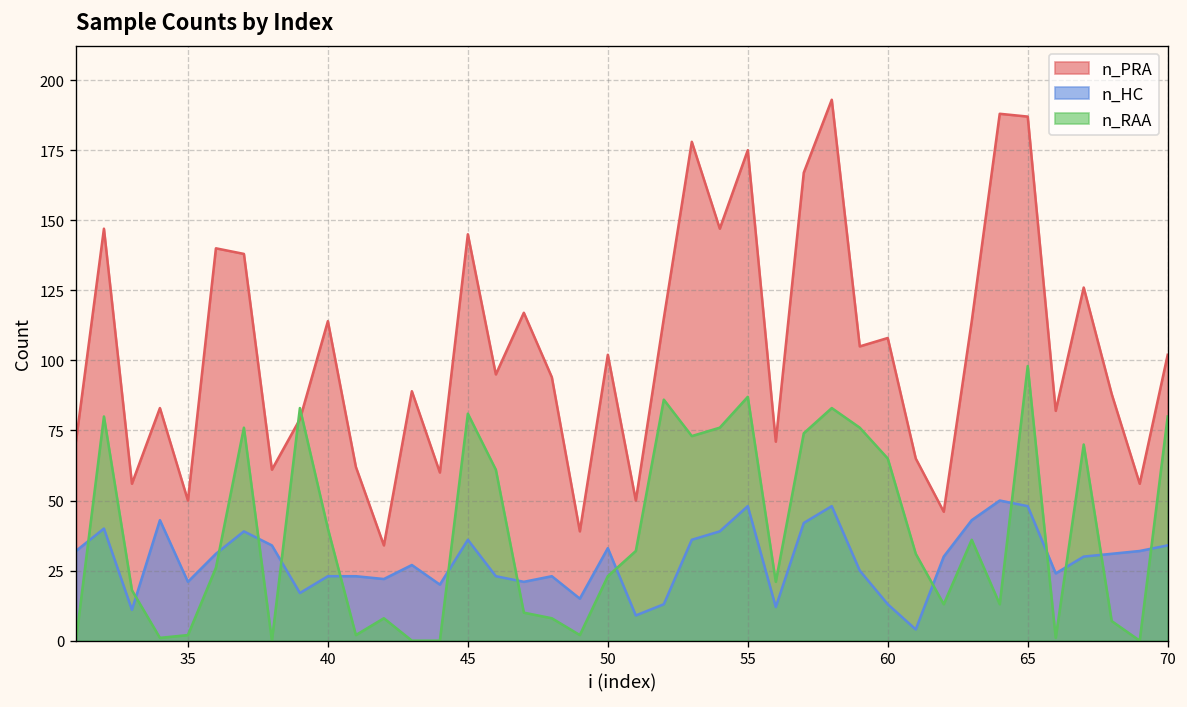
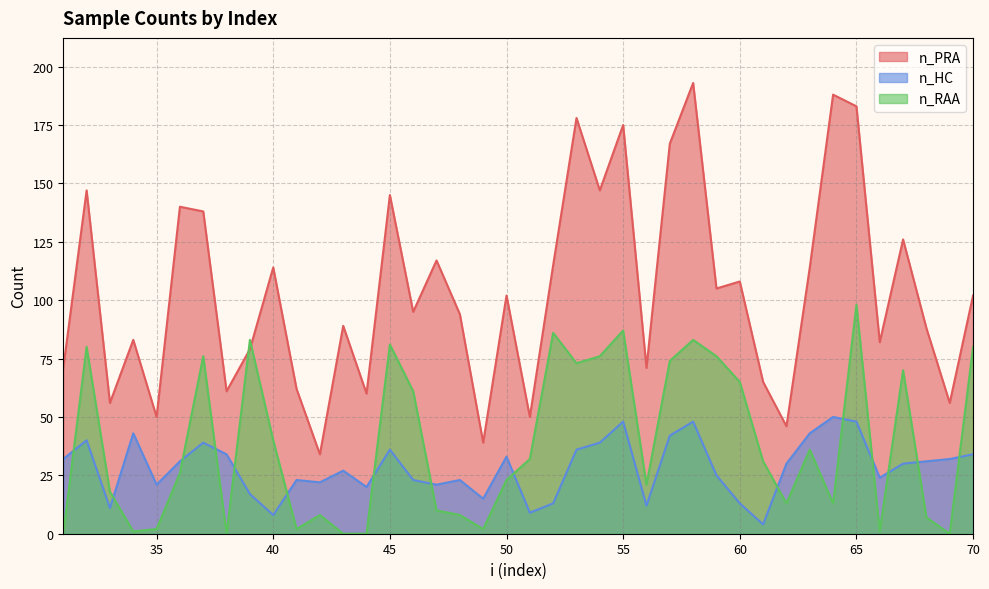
n_HC, 40: 23 -> 8
n_PRA, 65: 187 -> 183
